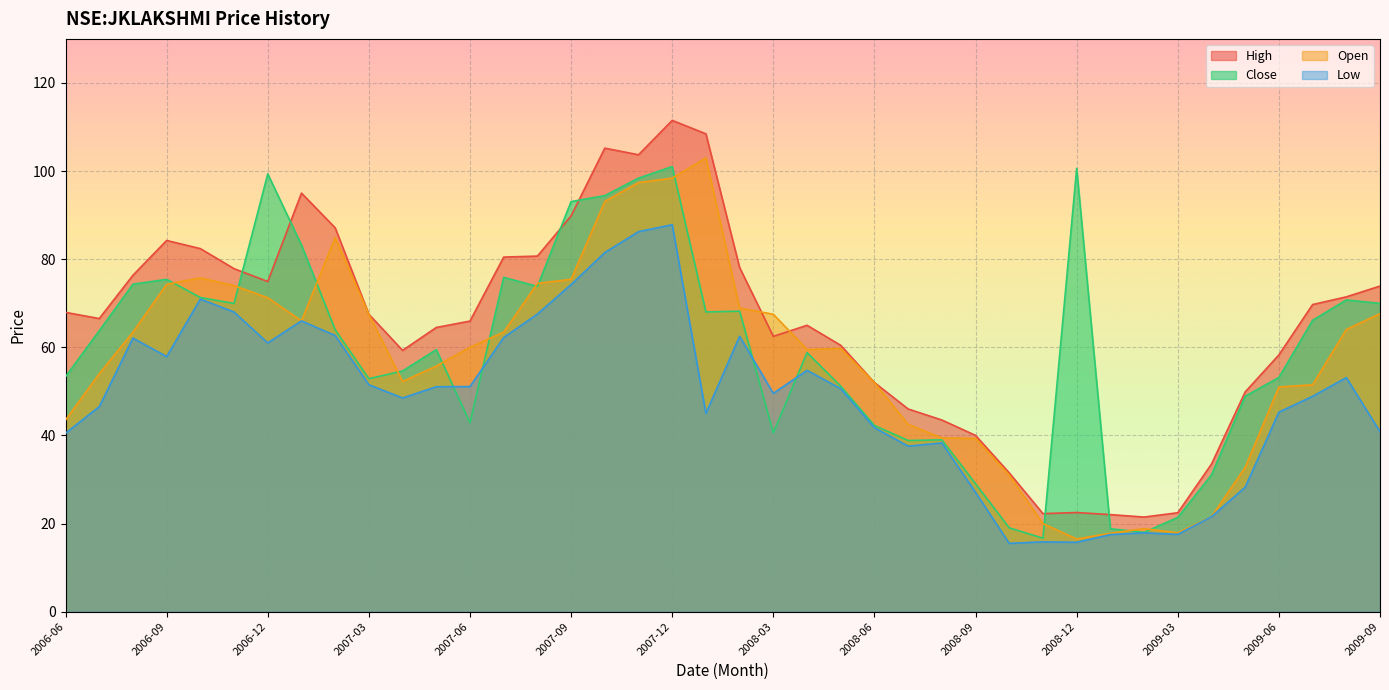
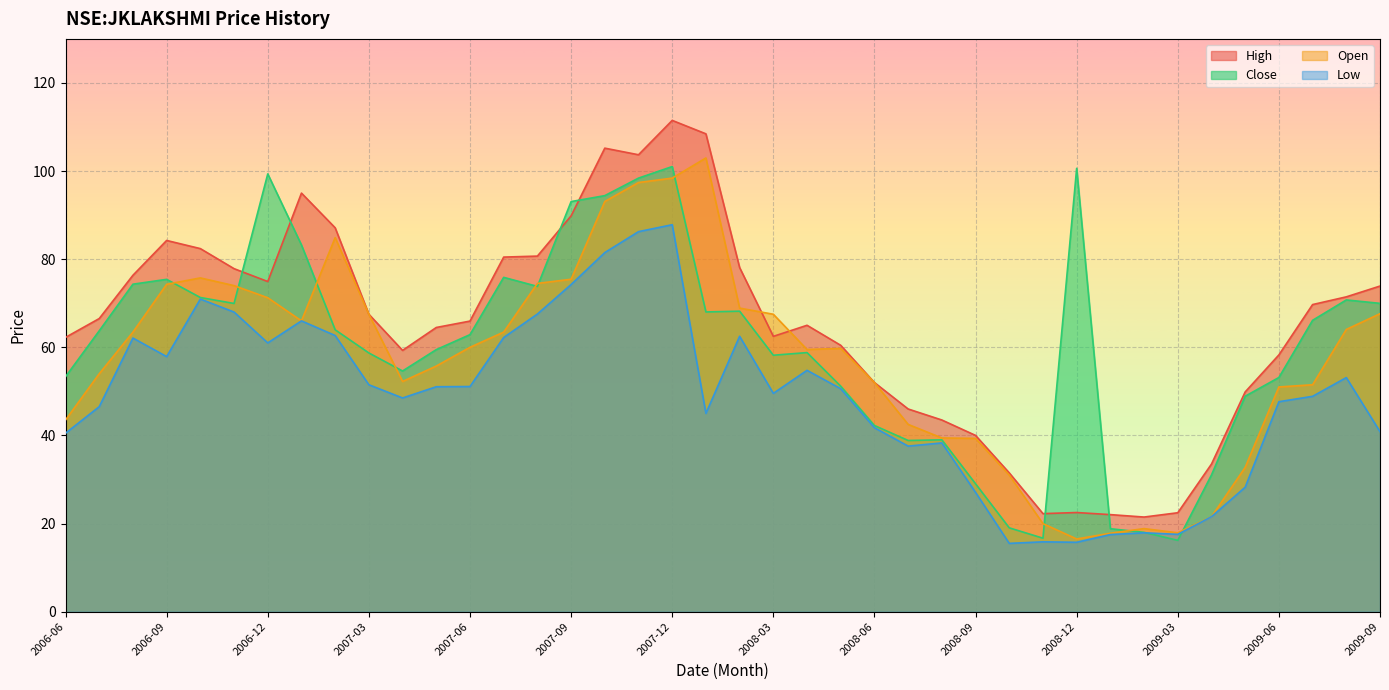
High, 2006-06: 68 -> 62
Close, 2007-03: 53 -> 59
Close, 2007-06: 43 -> 63
Close, 2008-03: 41 -> 58
Close, 2009-03: 21 -> 16
Low, 2009-06: 45 -> 48
